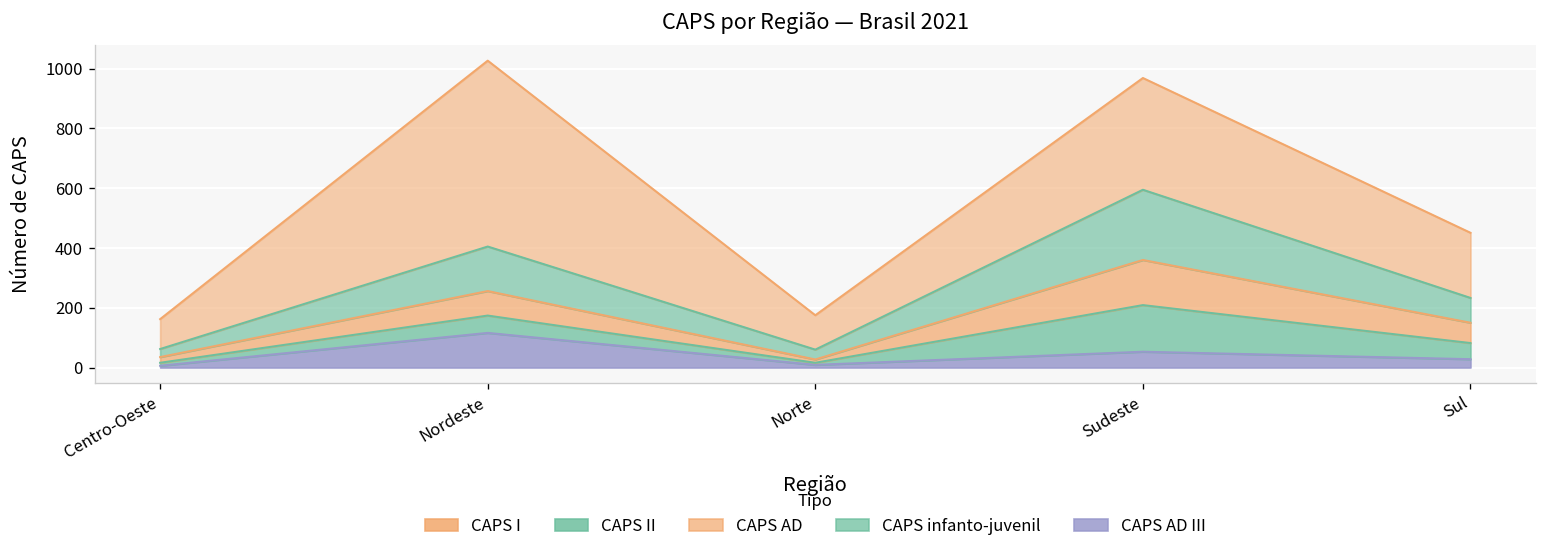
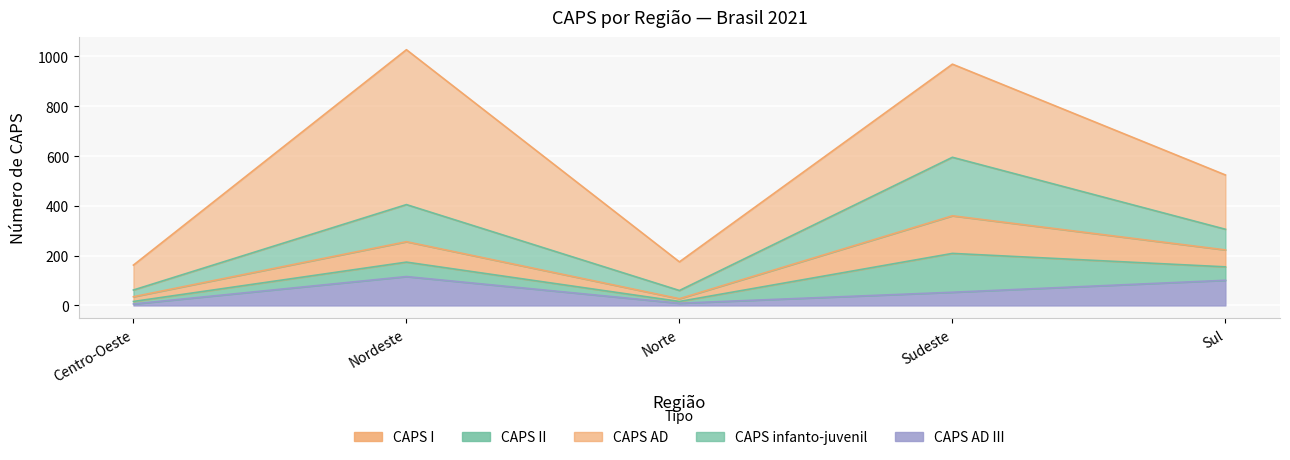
CAPS AD III, Sul: 30 -> 100
